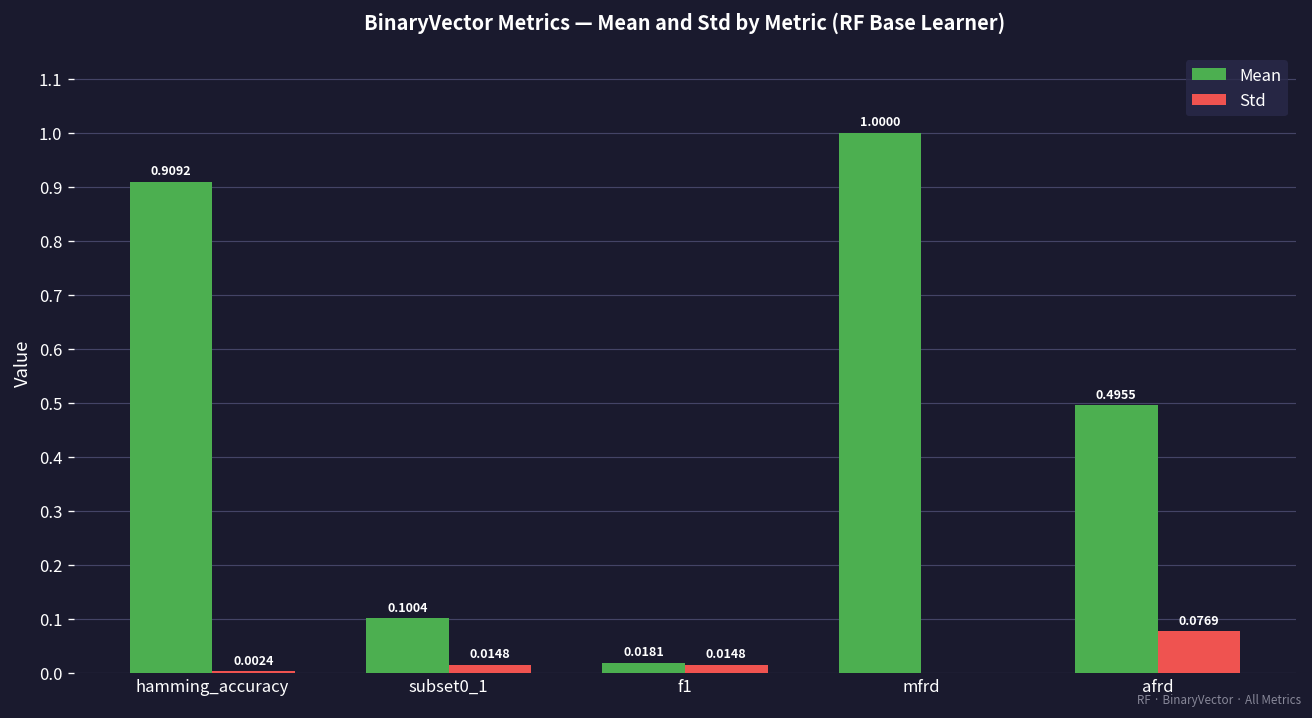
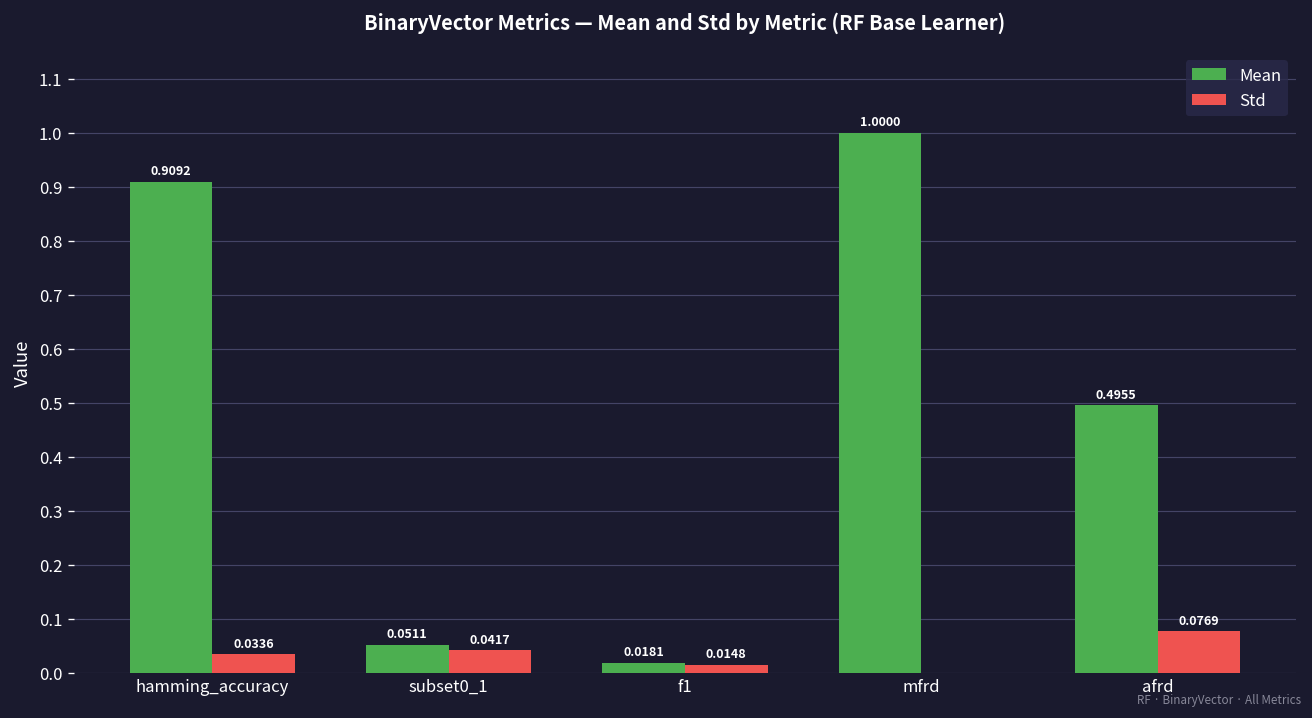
Std, hamming_accuracy: 0.0024 -> 0.0336
Mean, subset0_1: 0.1004 -> 0.0511
Std, subset0_1: 0.0148 -> 0.0417
